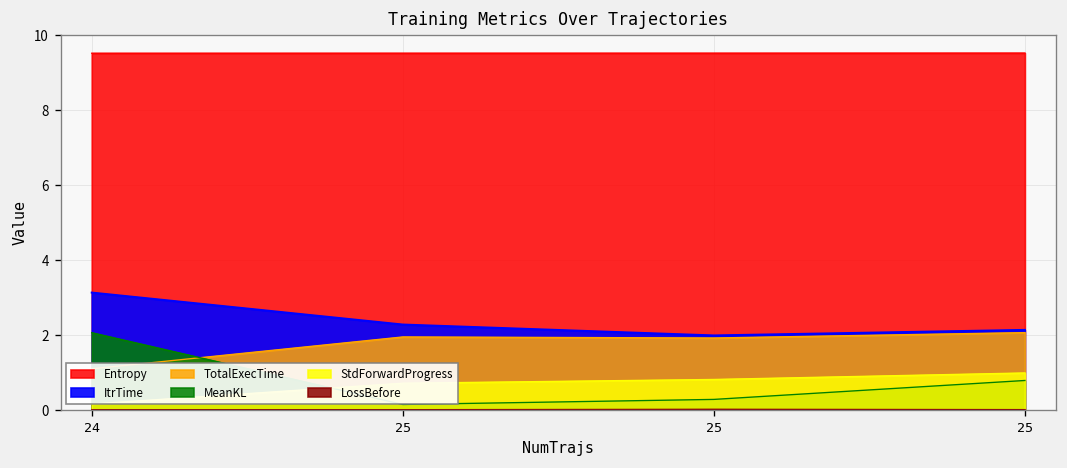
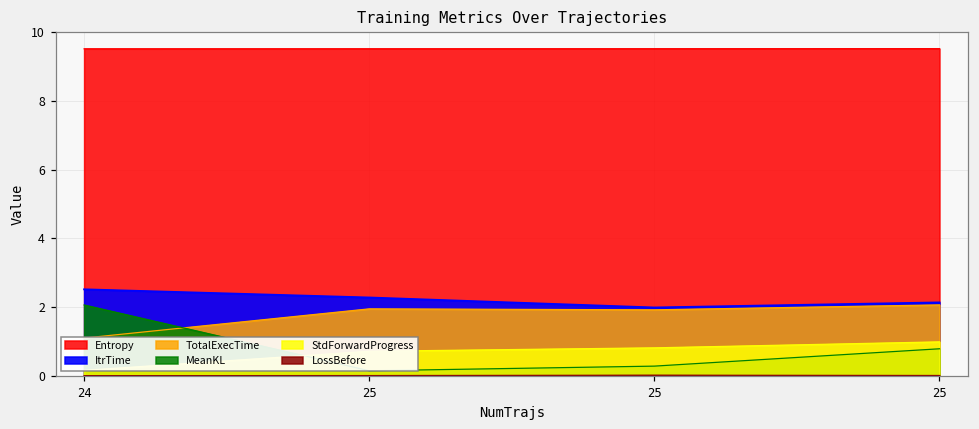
ItrTime, 24: 3.1 -> 2.5
